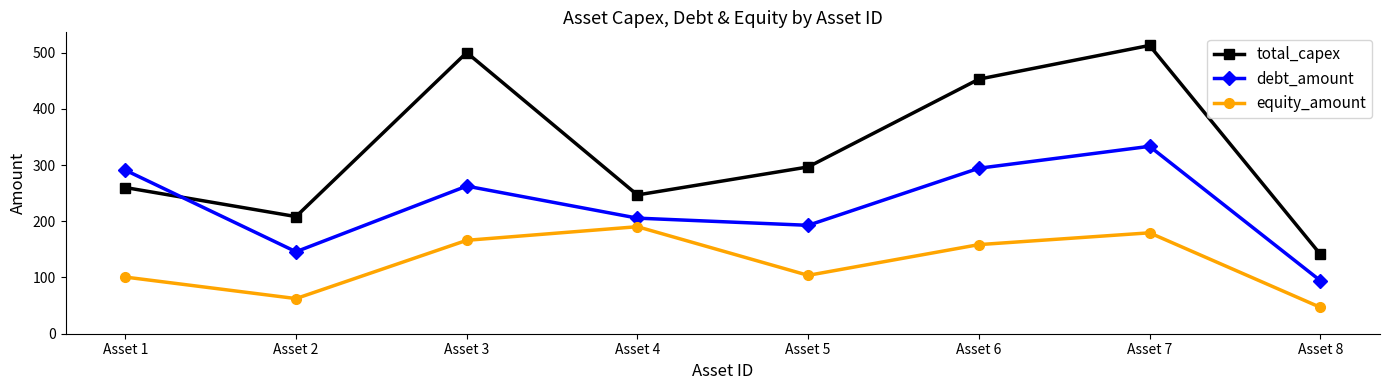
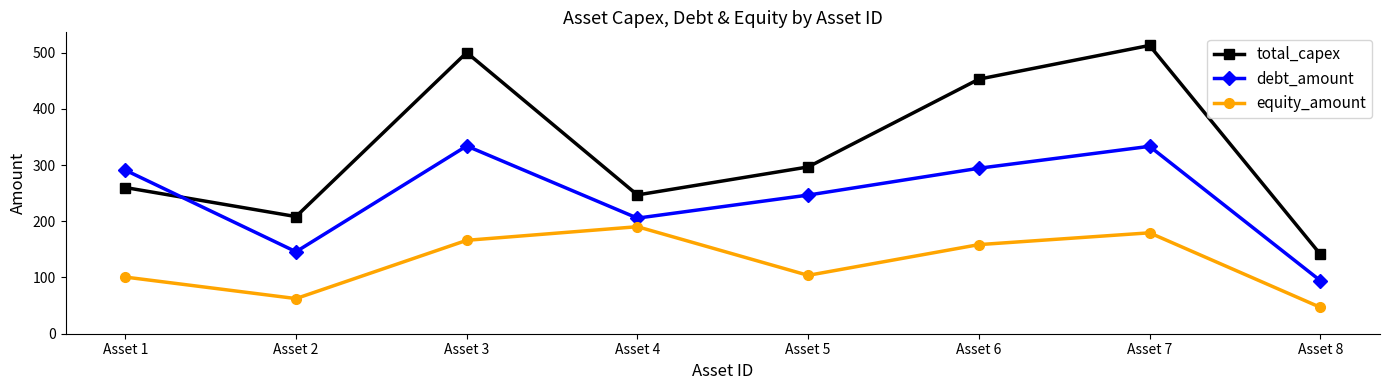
debt_amount, Asset 3: 260 -> 330
debt_amount, Asset 5: 190 -> 250
